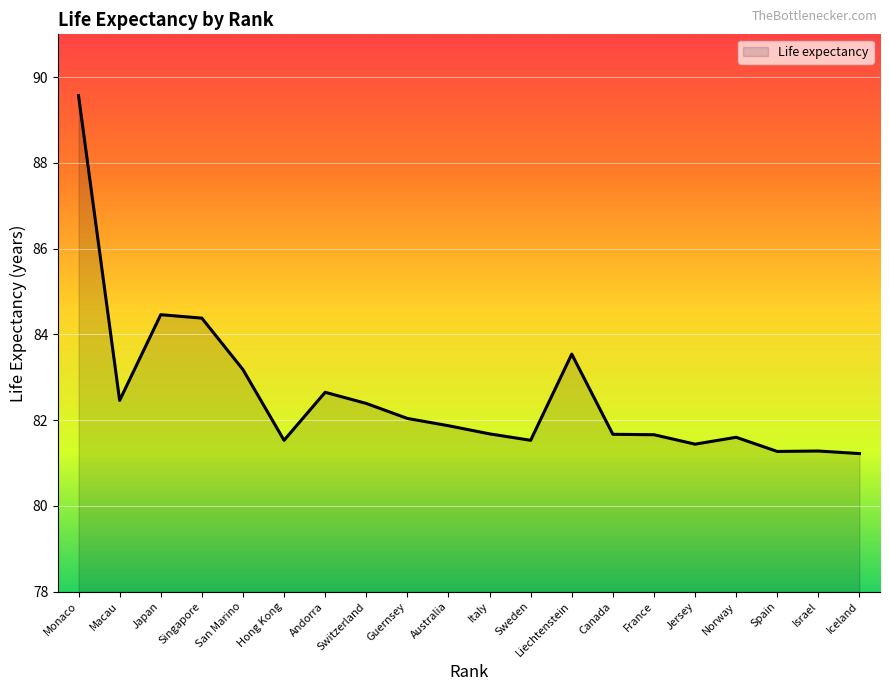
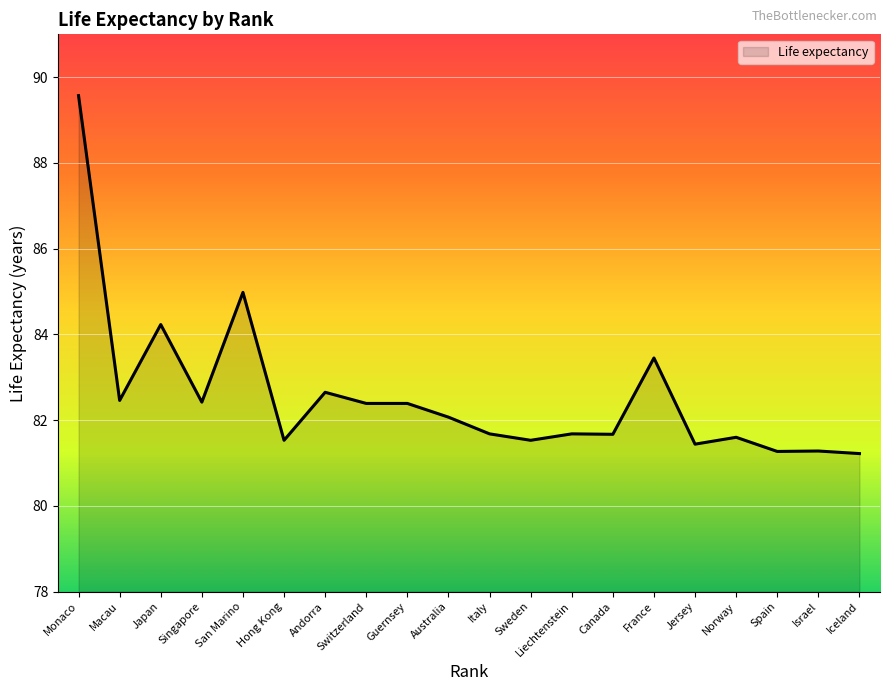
Japan: 84.5 -> 84.2
Singapore: 84.4 -> 82.4
San Marino: 83.2 -> 85.0
Guernsey: 82.0 -> 82.4
Australia: 81.9 -> 82.1
Liechtenstein: 83.5 -> 81.7
France: 81.7 -> 83.5
